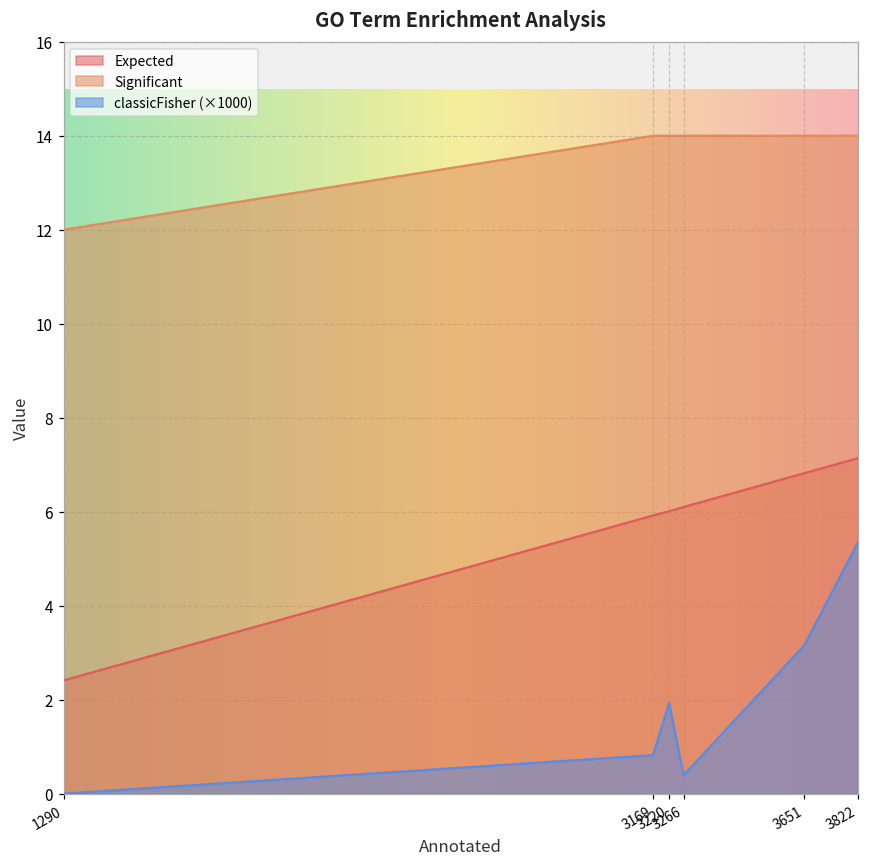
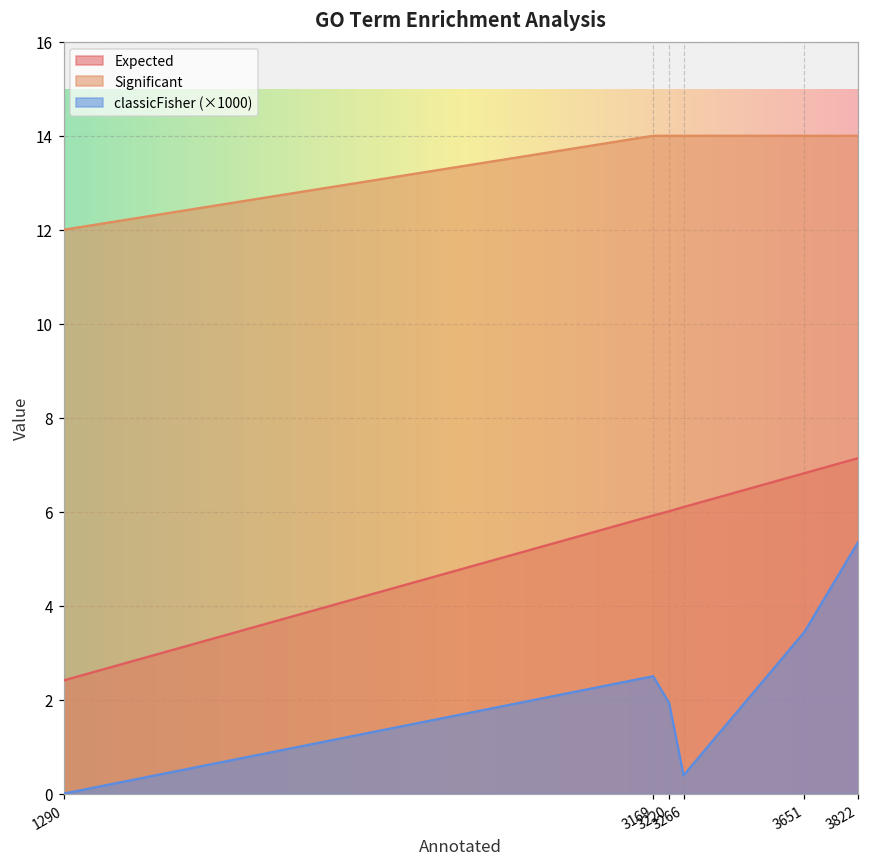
classicFisher (×1000), 3169: 0.8 -> 2.5
classicFisher (×1000), 3651: 3.2 -> 3.4
